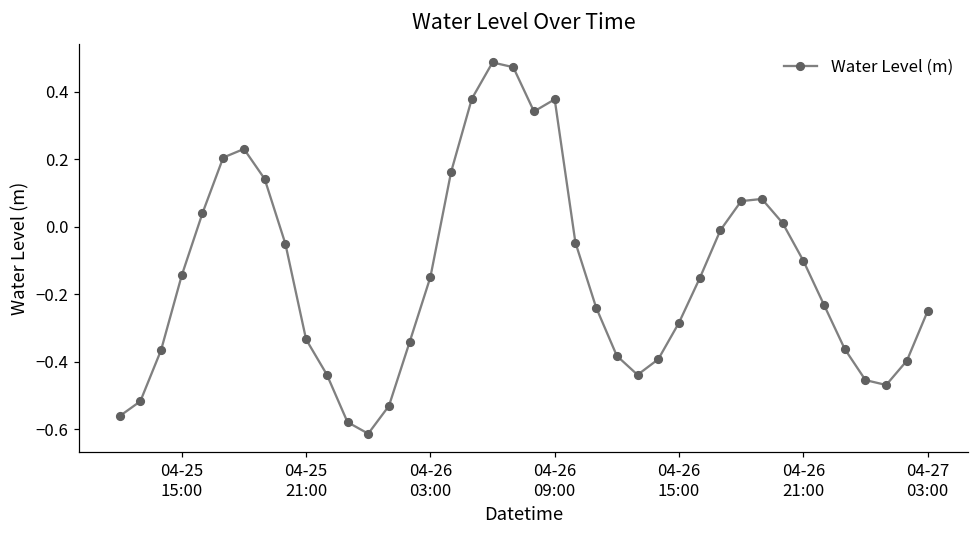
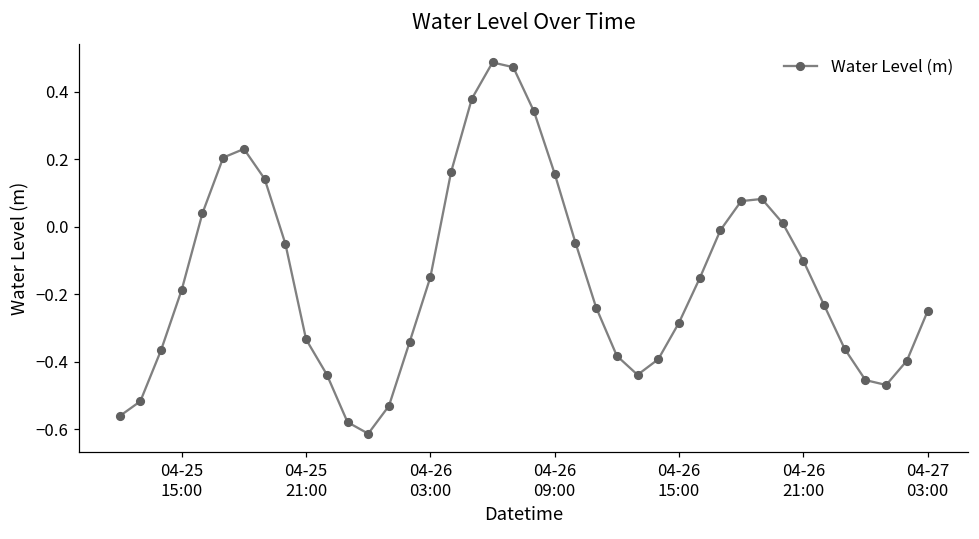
04-25 15:00: -0.14 -> -0.19
04-26 09:00: 0.38 -> 0.16
